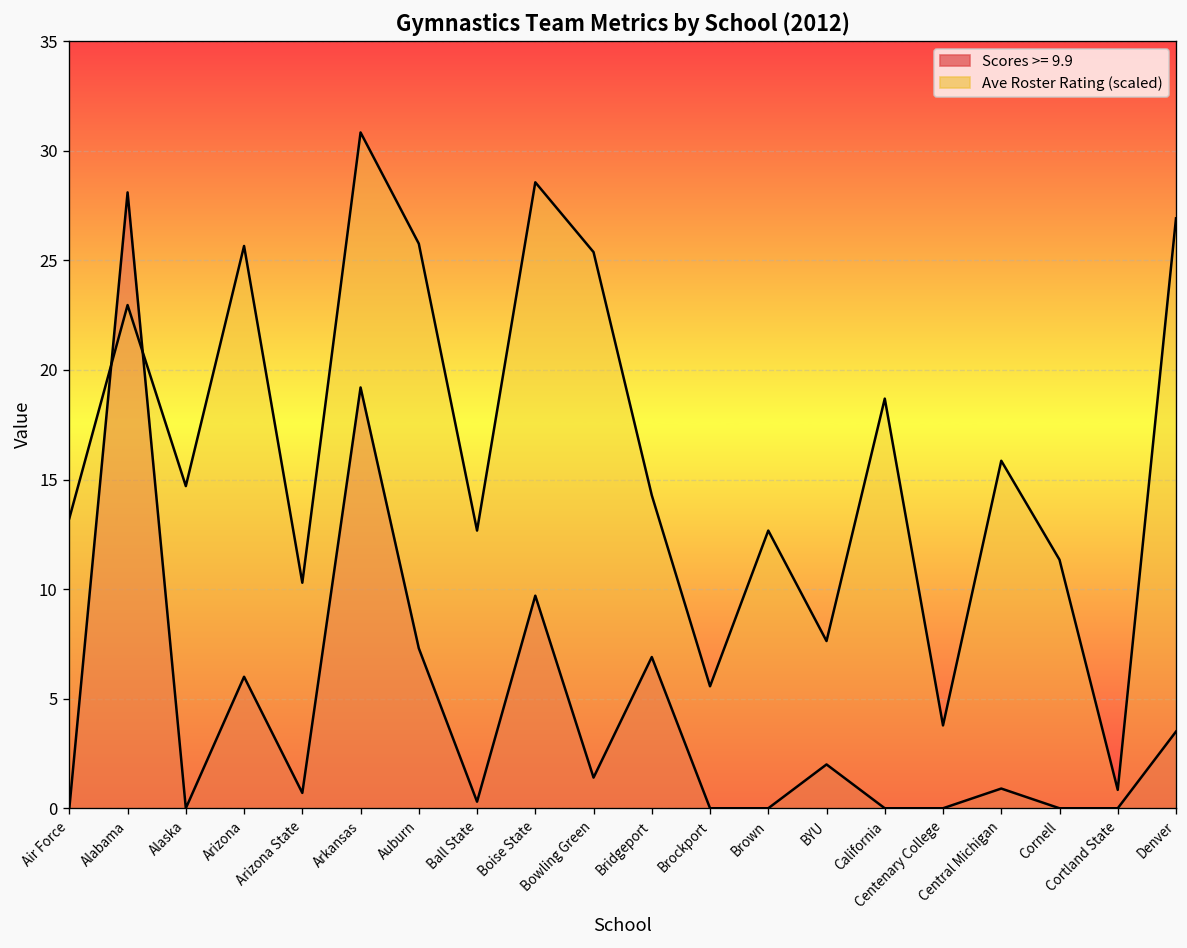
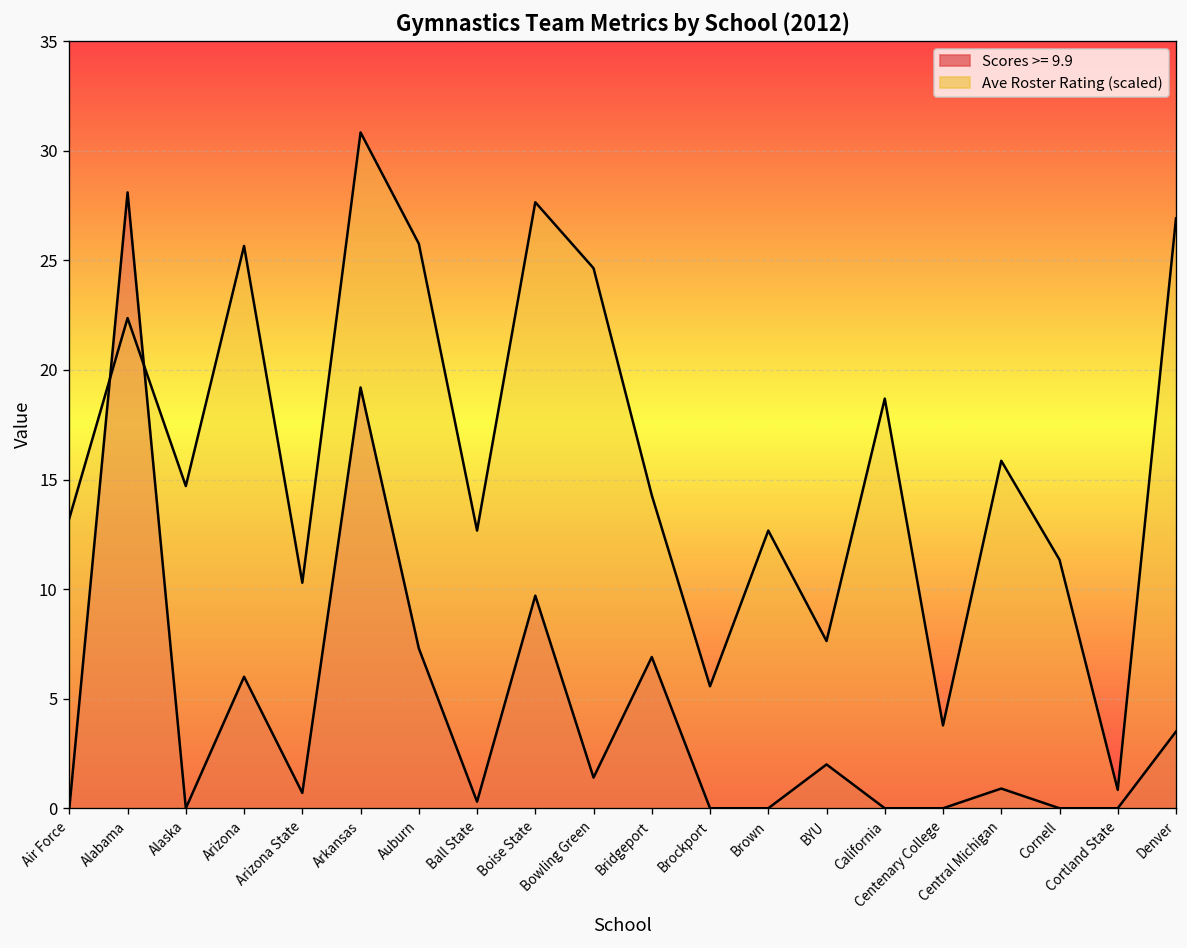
Ave Roster Rating (scaled), Alabama: 23.0 -> 22.4
Ave Roster Rating (scaled), Boise State: 28.6 -> 27.6
Ave Roster Rating (scaled), Bowling Green: 25.4 -> 24.6
